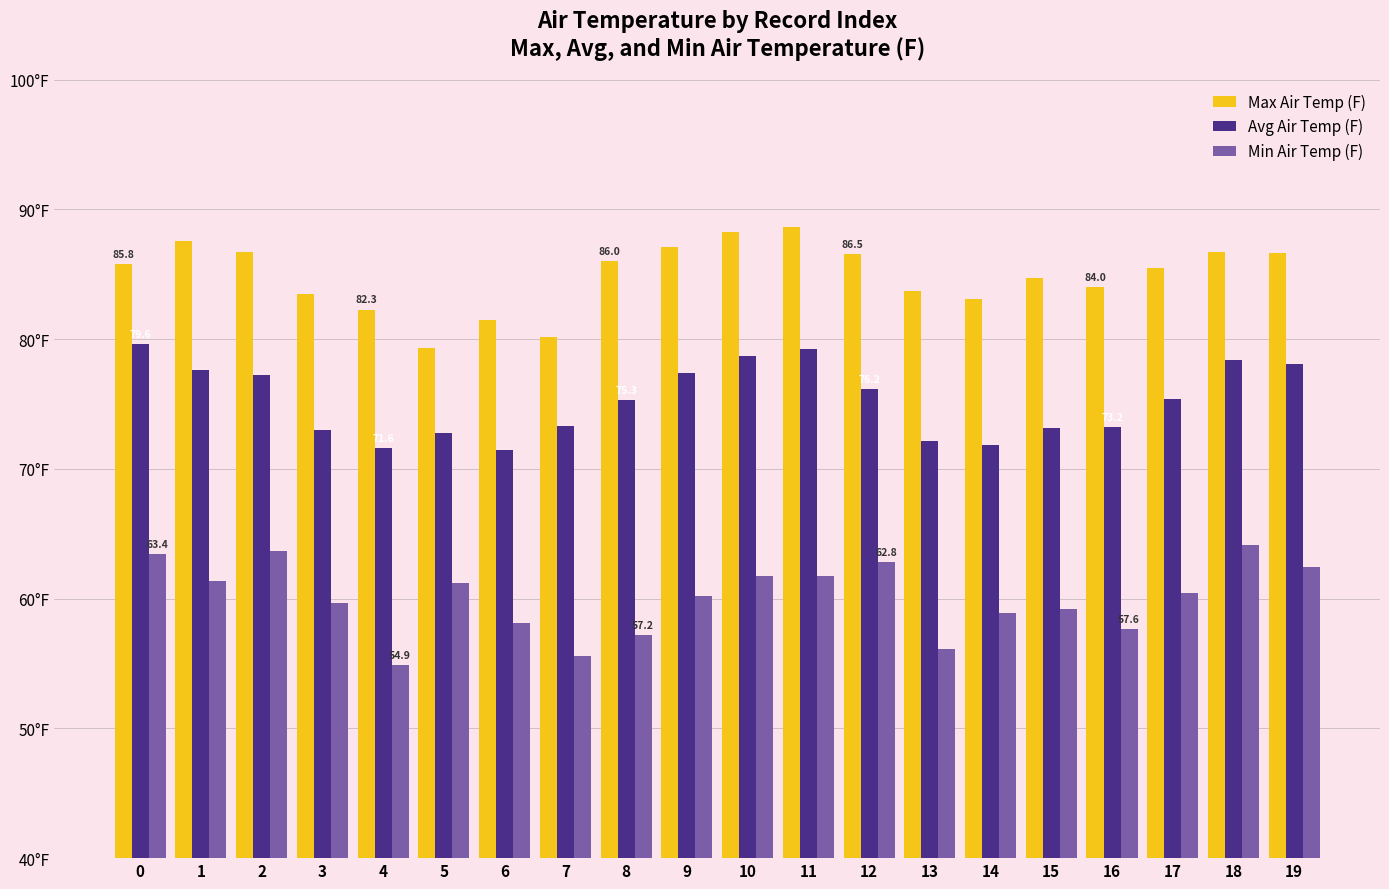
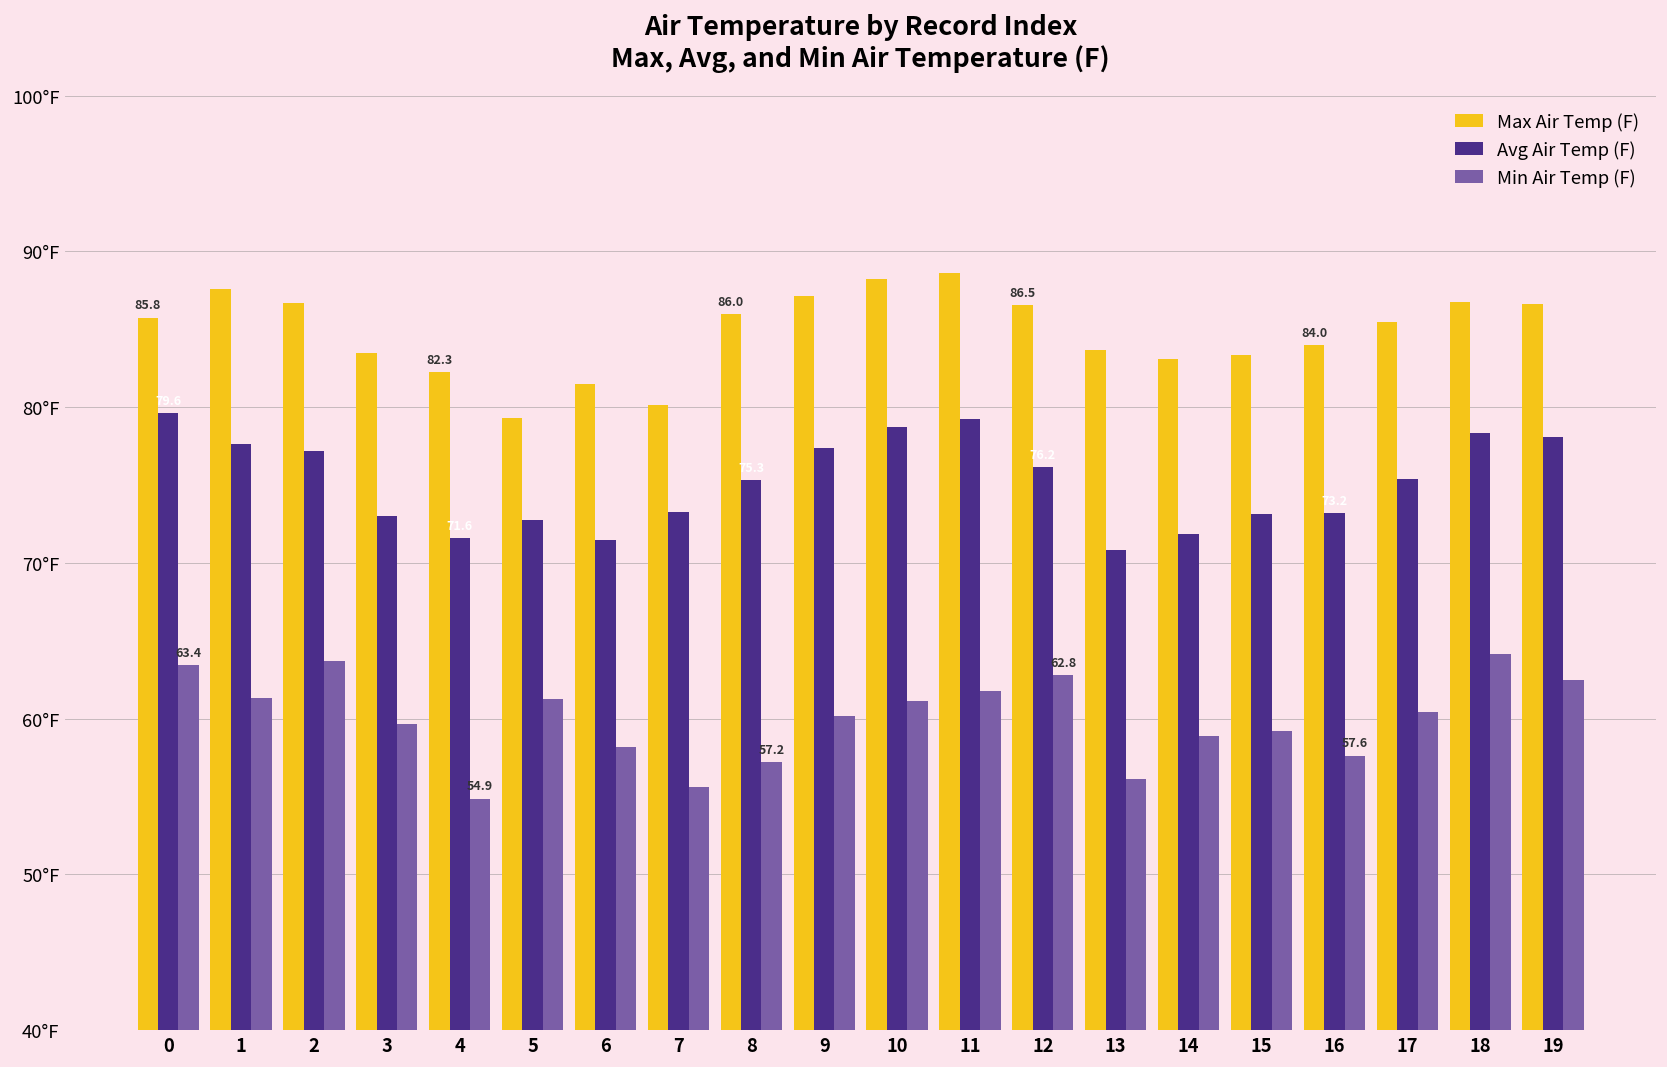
Min Air Temp (F), 10: 61.8°F -> 61.1°F
Avg Air Temp (F), 13: 72.1°F -> 70.8°F
Max Air Temp (F), 15: 84.7°F -> 83.3°F
